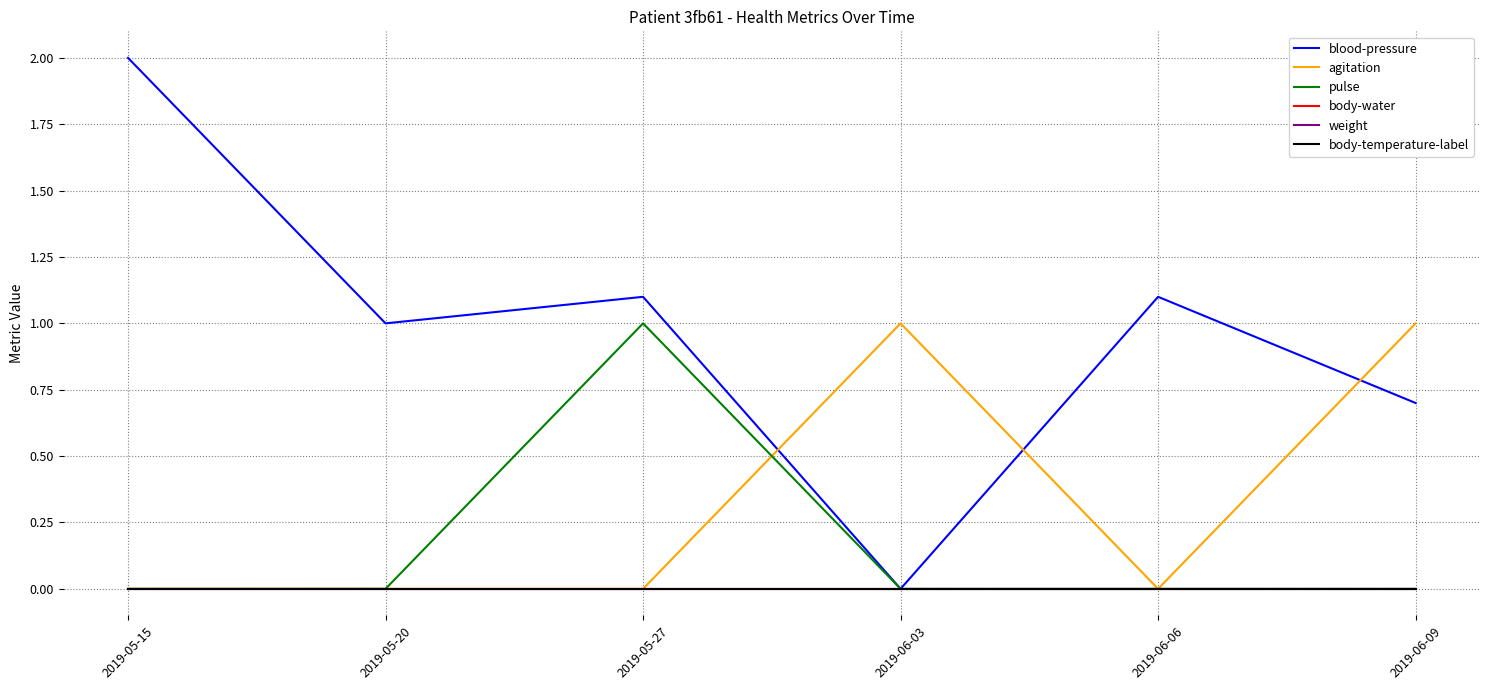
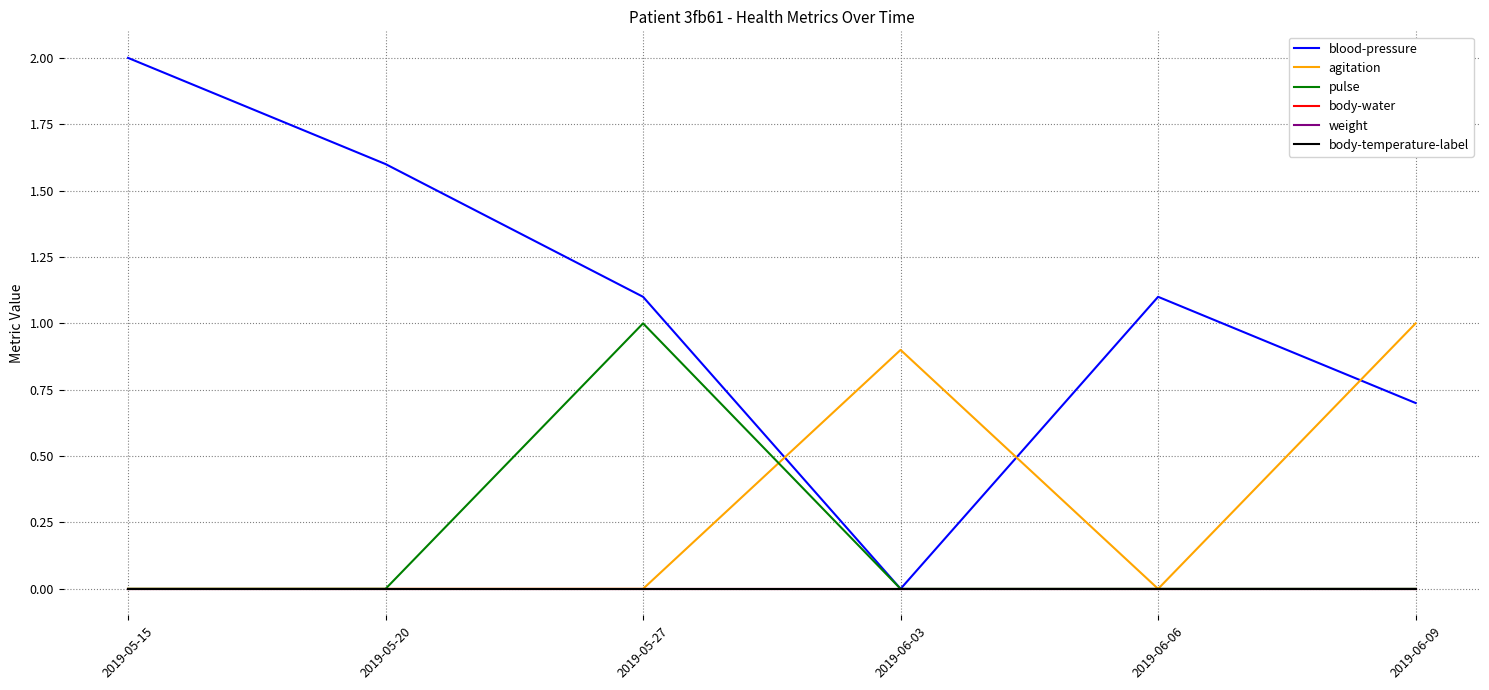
blood-pressure, 2019-05-20: 1.0 -> 1.6
agitation, 2019-06-03: 1.0 -> 0.9
